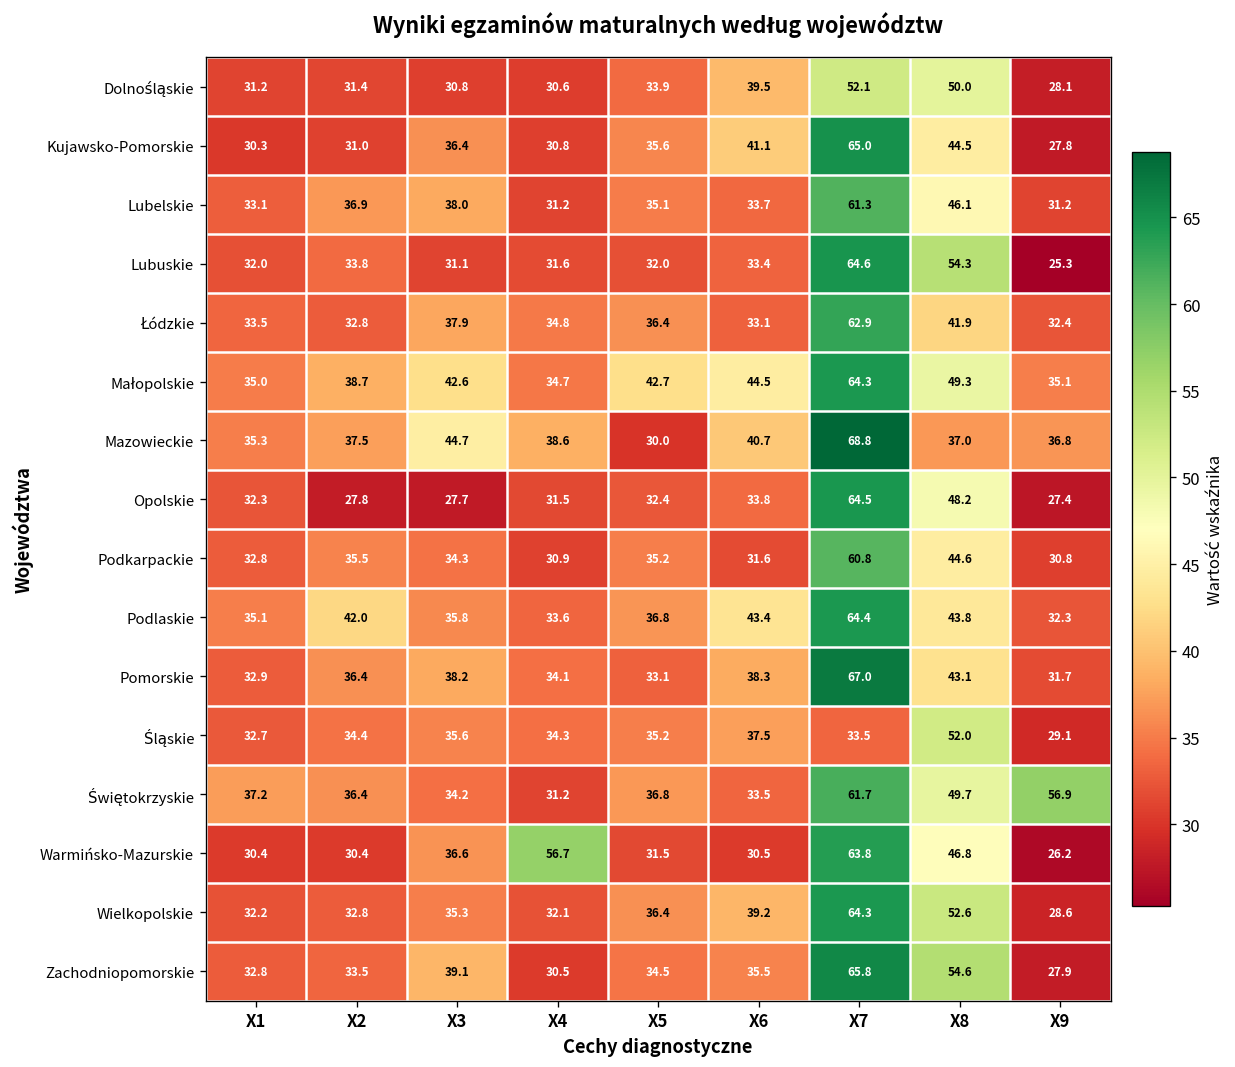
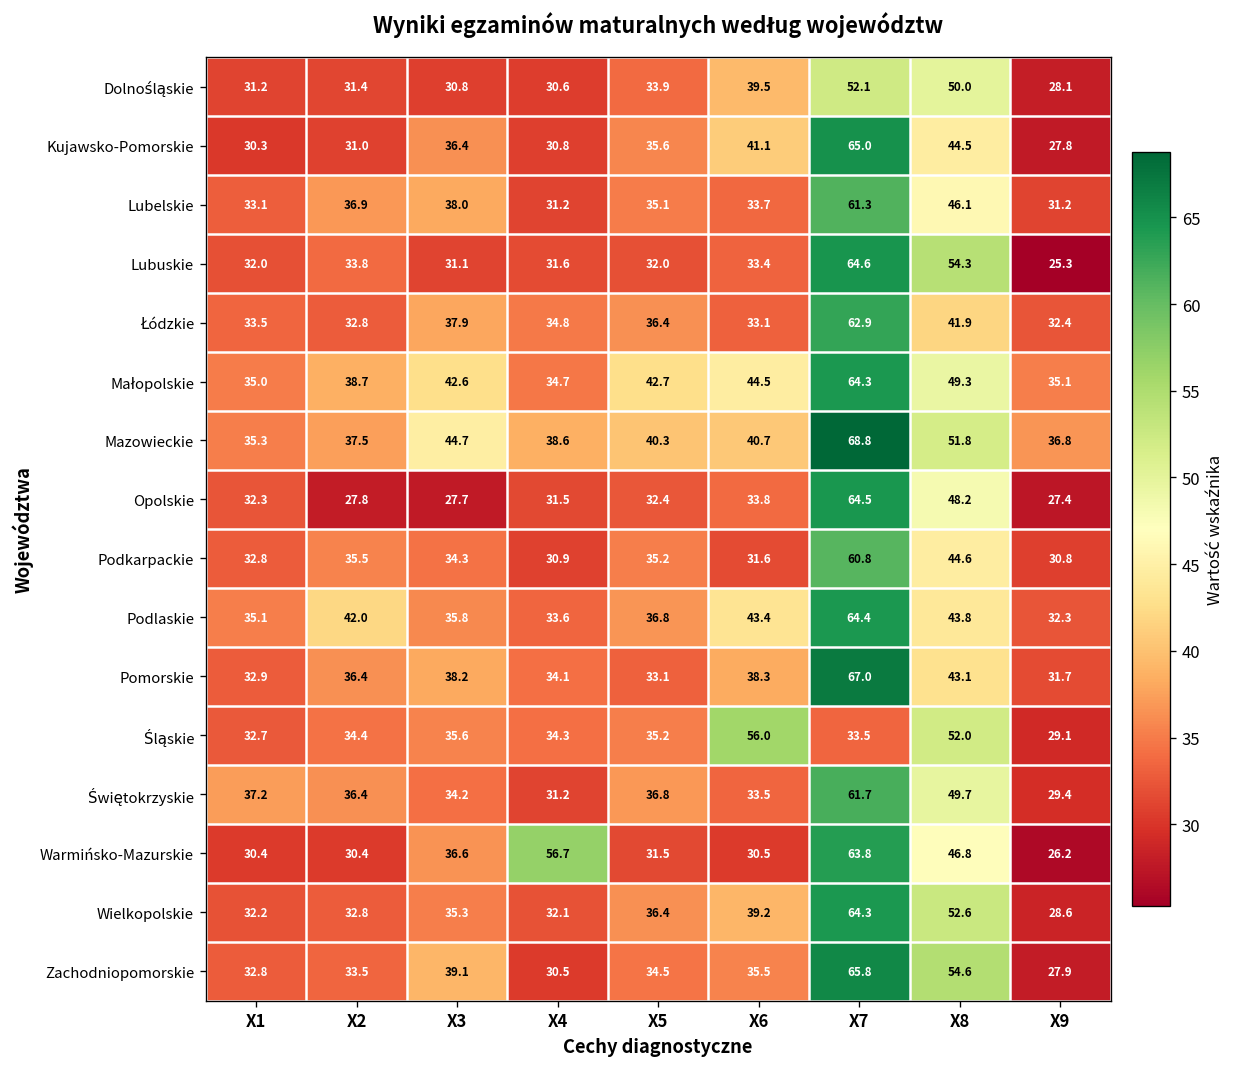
Mazowieckie, X5: 30.0 -> 40.3
Mazowieckie, X8: 37.0 -> 51.8
Śląskie, X6: 37.5 -> 56.0
Świętokrzyskie, X9: 56.9 -> 29.4
